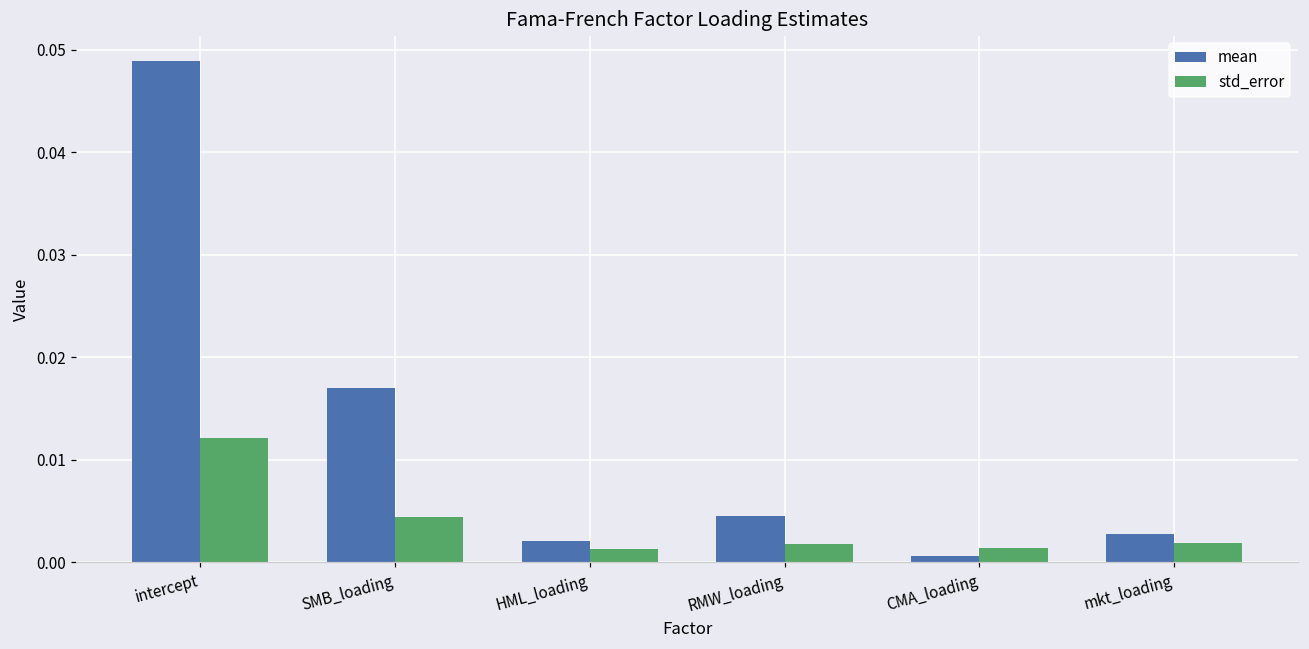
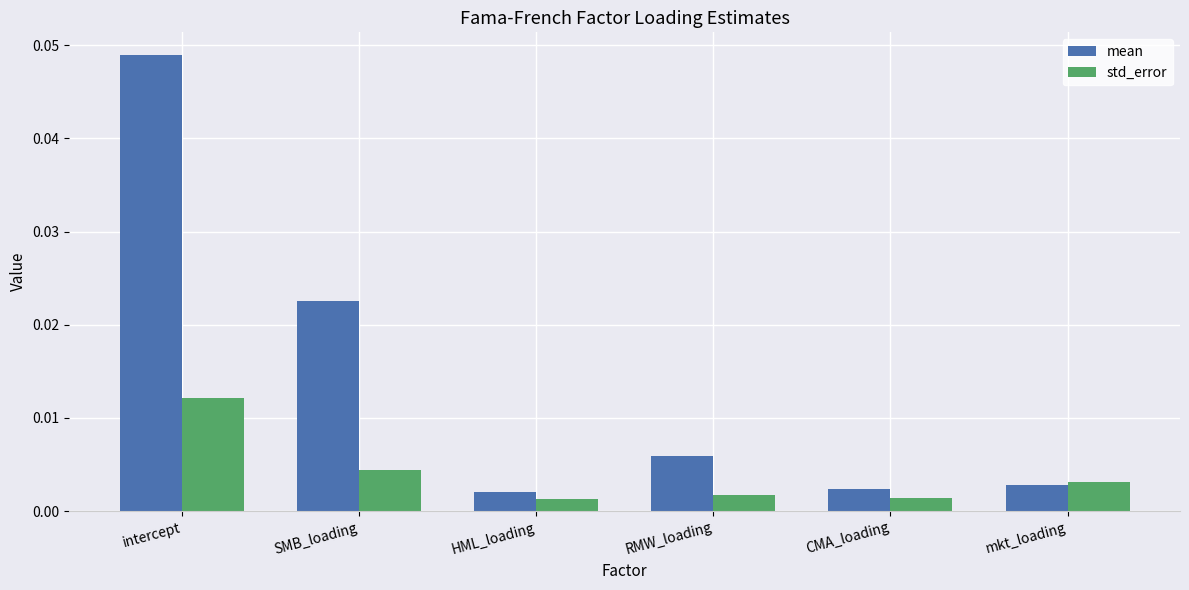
mean, SMB_loading: 0.017 -> 0.023
mean, RMW_loading: 0.005 -> 0.006
mean, CMA_loading: 0.001 -> 0.002
std_error, mkt_loading: 0.002 -> 0.003
